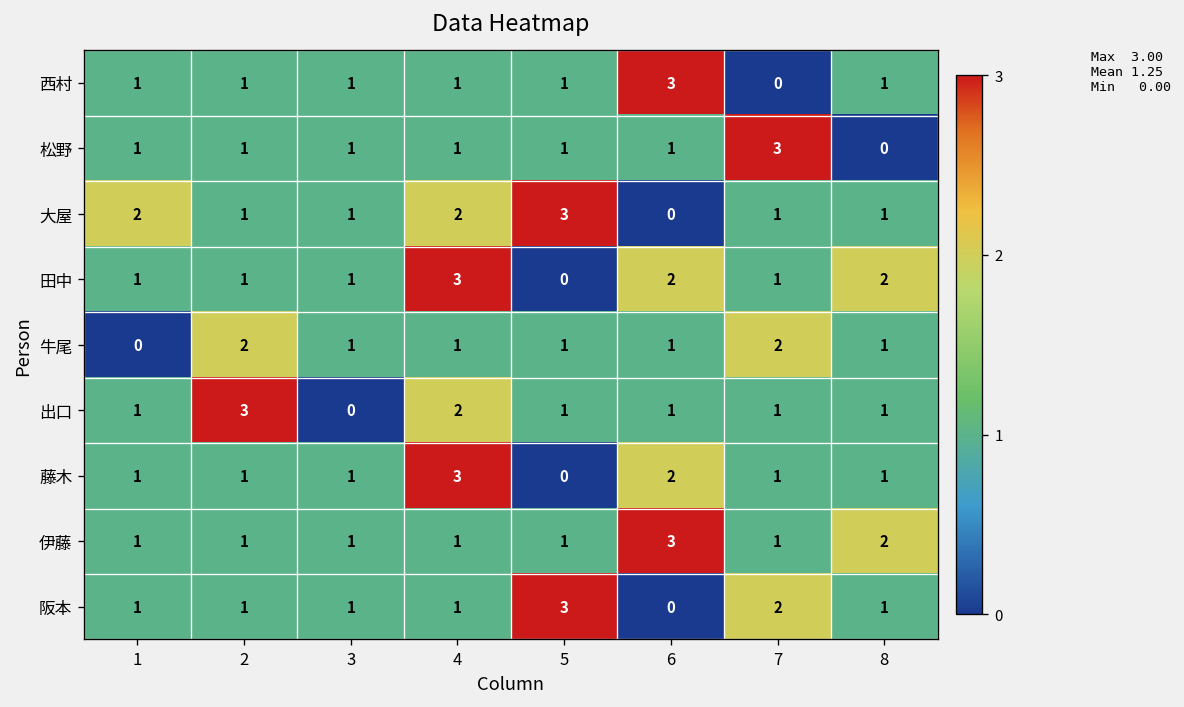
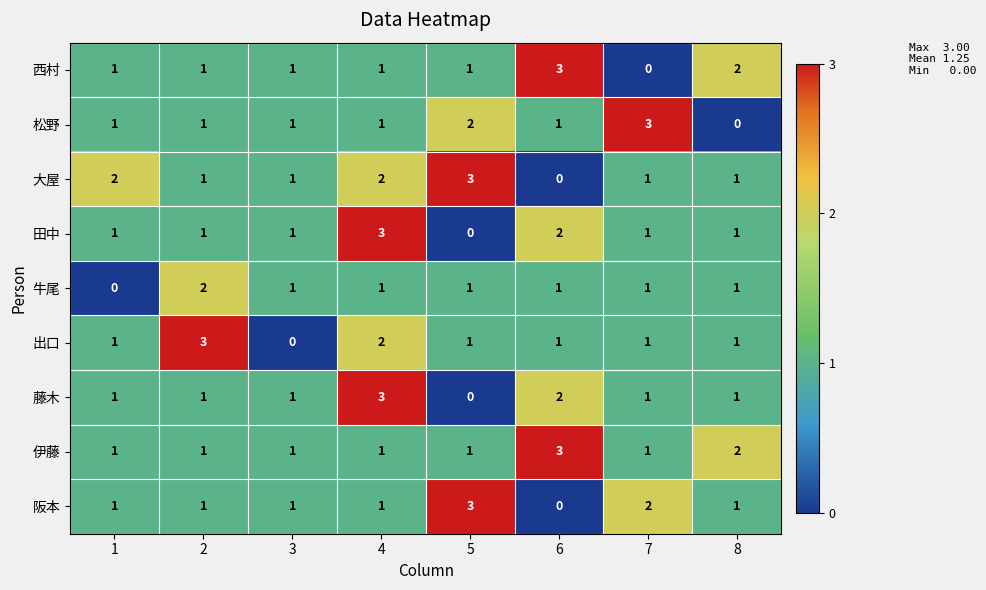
西村, 8: 1 -> 2
松野, 5: 1 -> 2
田中, 8: 2 -> 1
牛尾, 7: 2 -> 1
